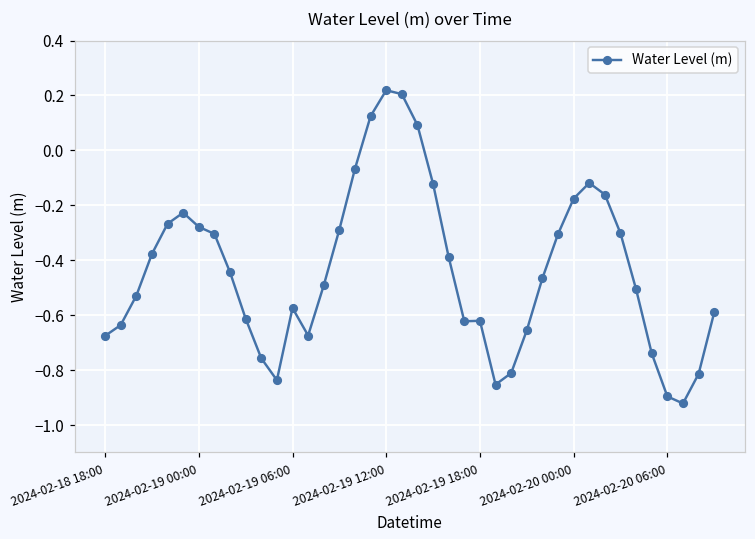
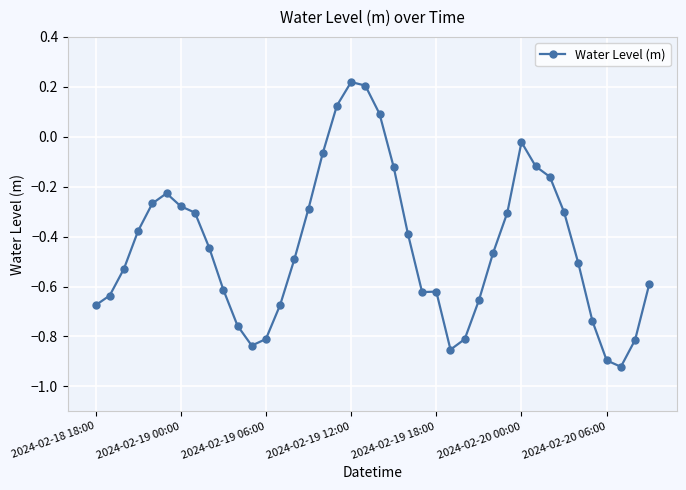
2024-02-19 06:00: -0.57 -> -0.81
2024-02-20 00:00: -0.18 -> -0.02
